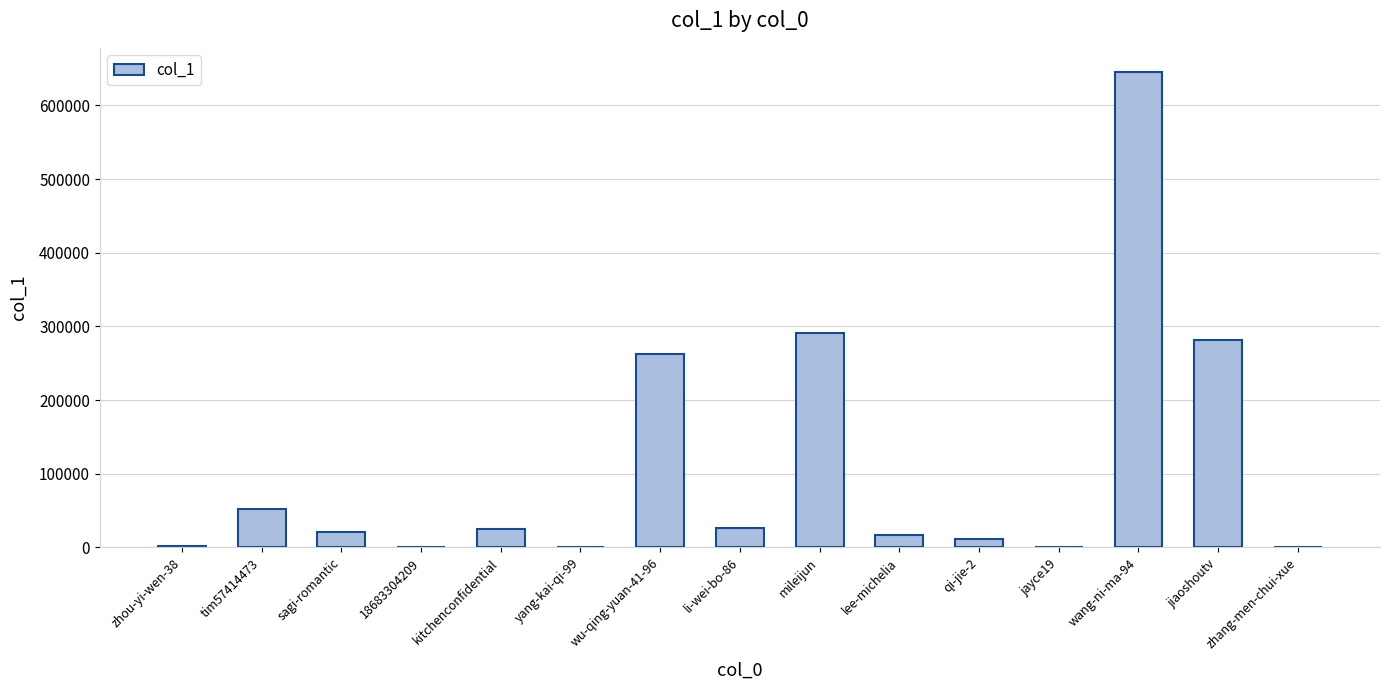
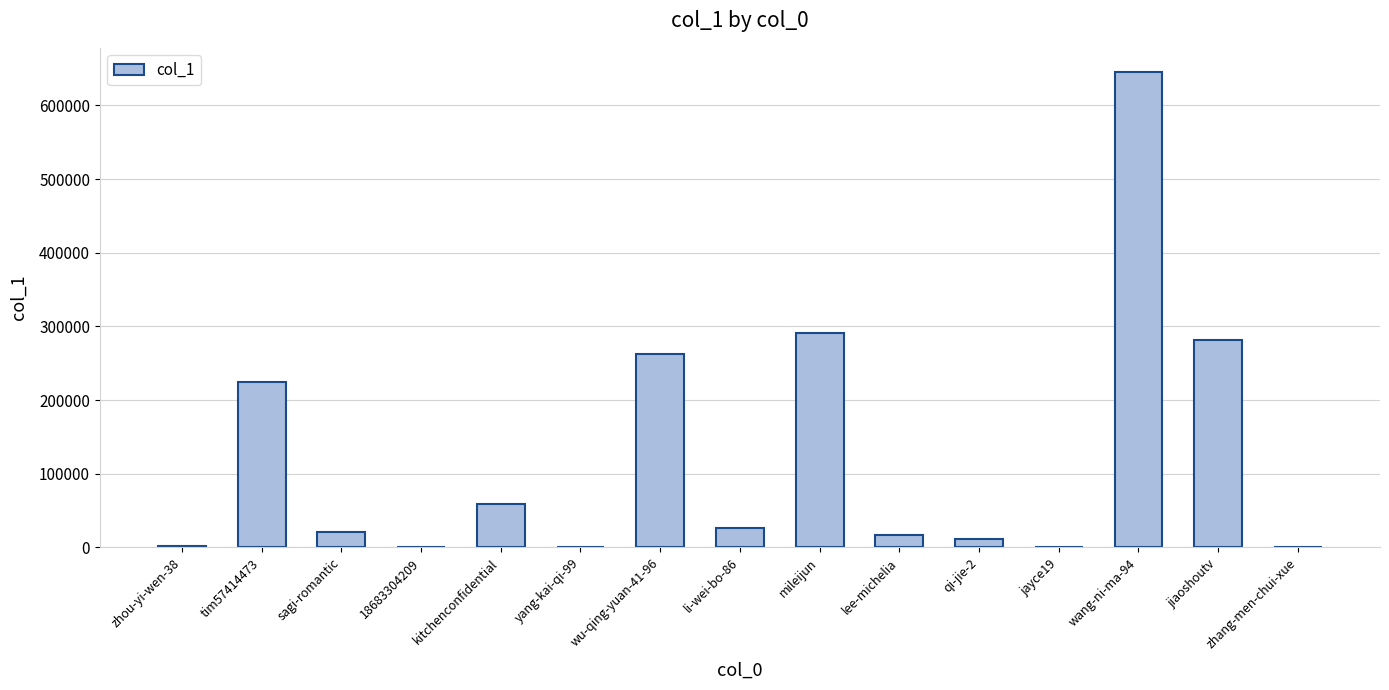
tim57414473: 50000 -> 220000
kitchenconfidential: 30000 -> 60000
